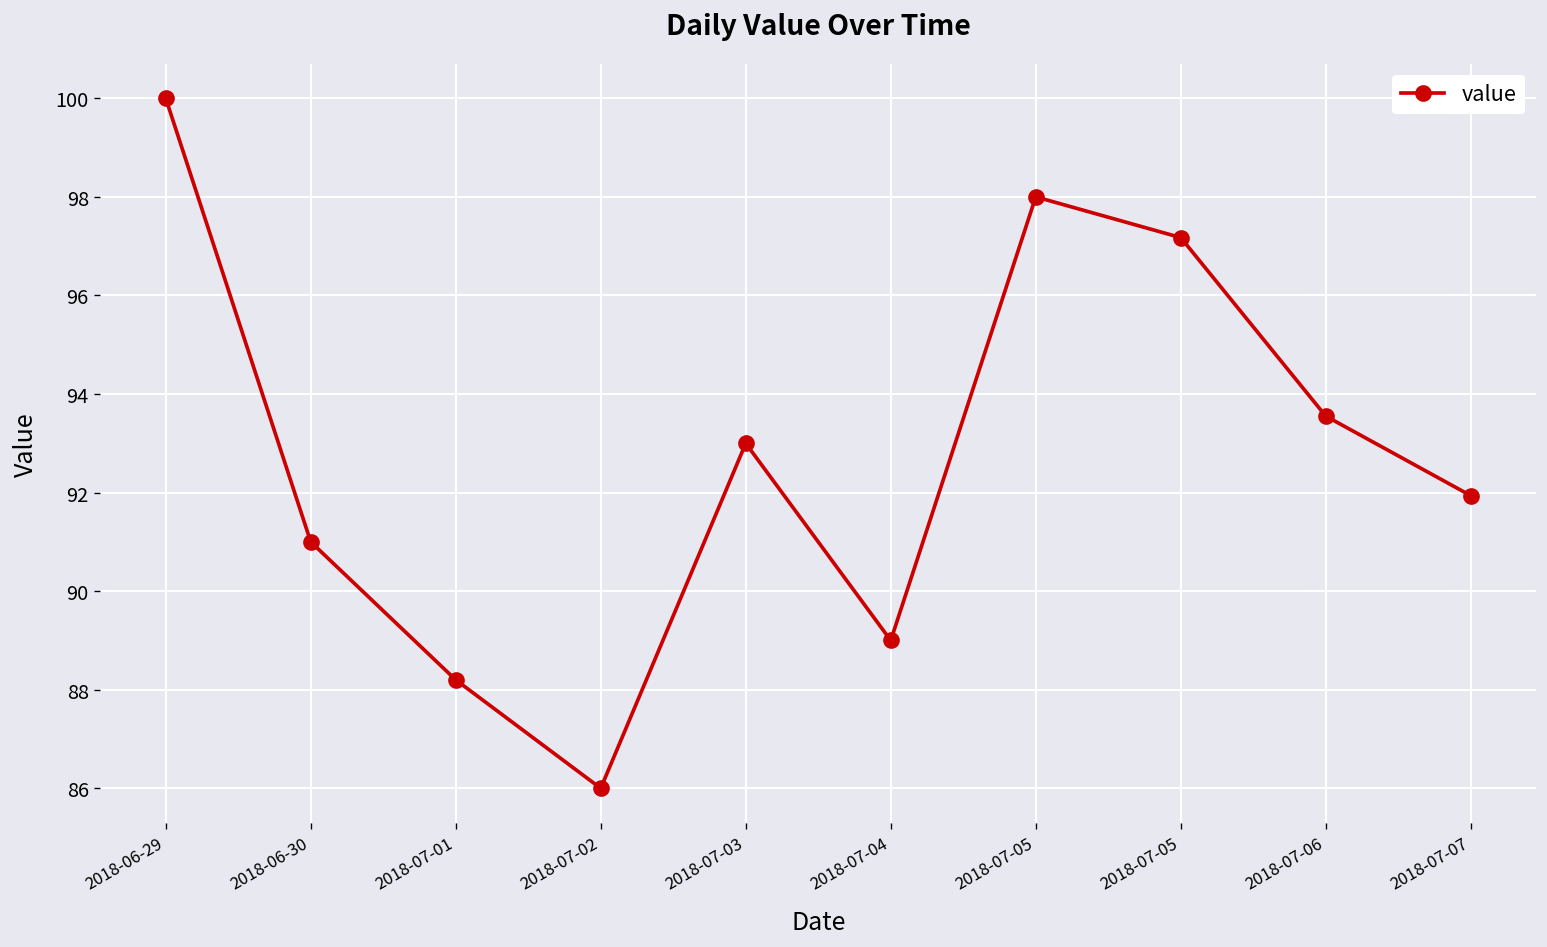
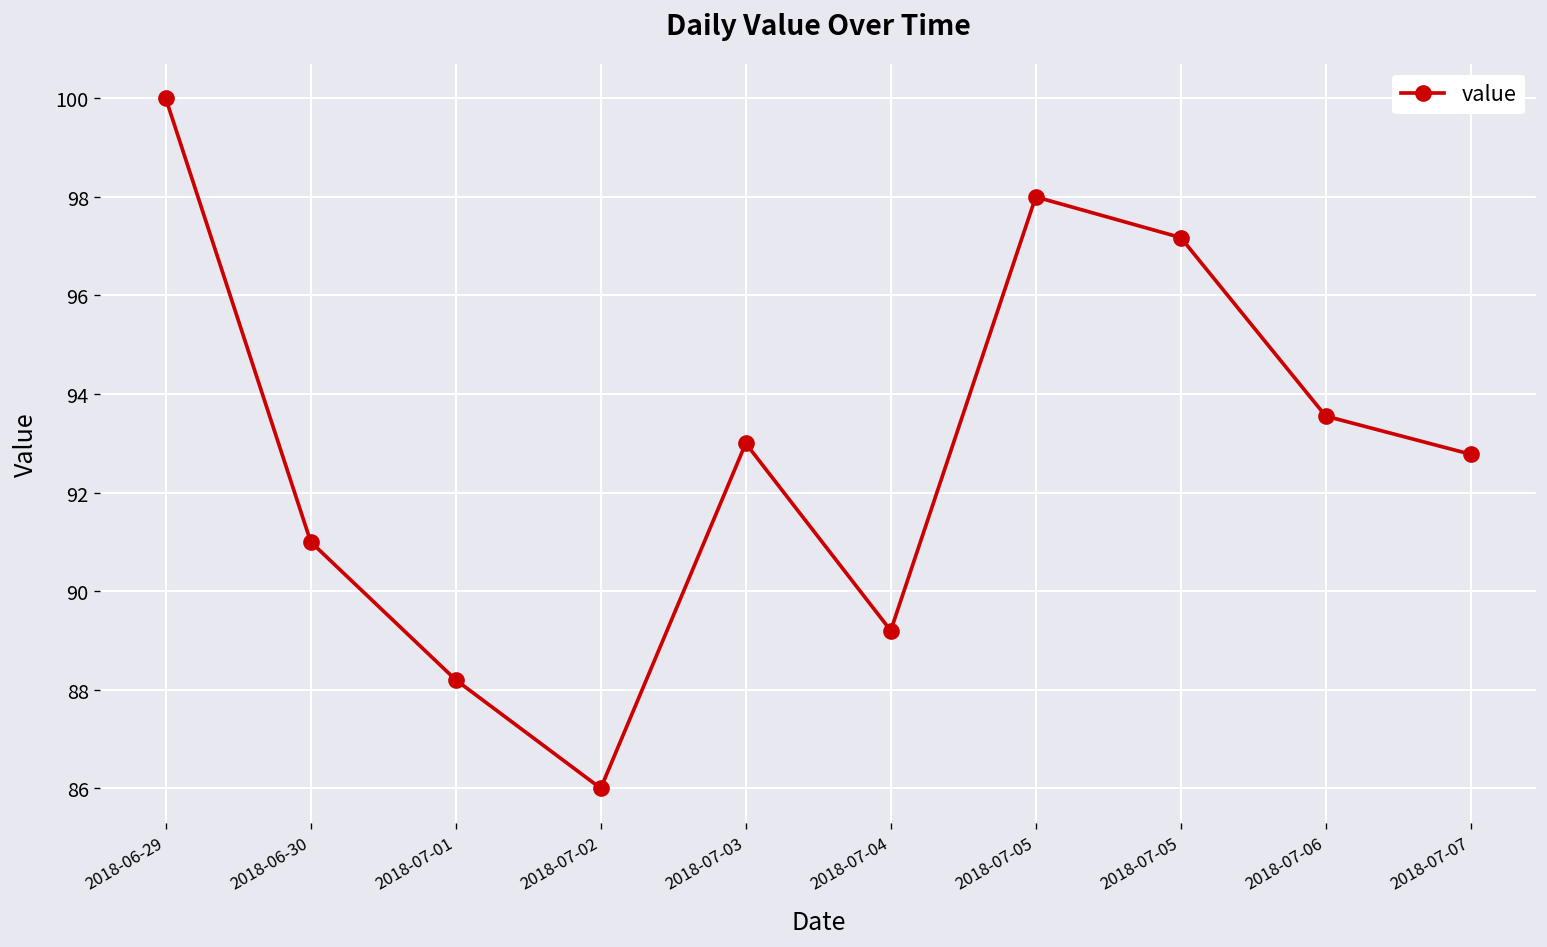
2018-07-04: 89.0 -> 89.2
2018-07-07: 91.9 -> 92.8
